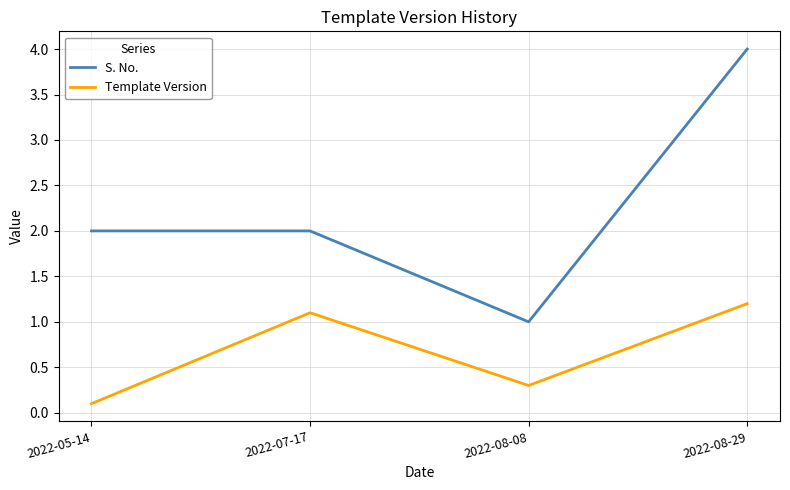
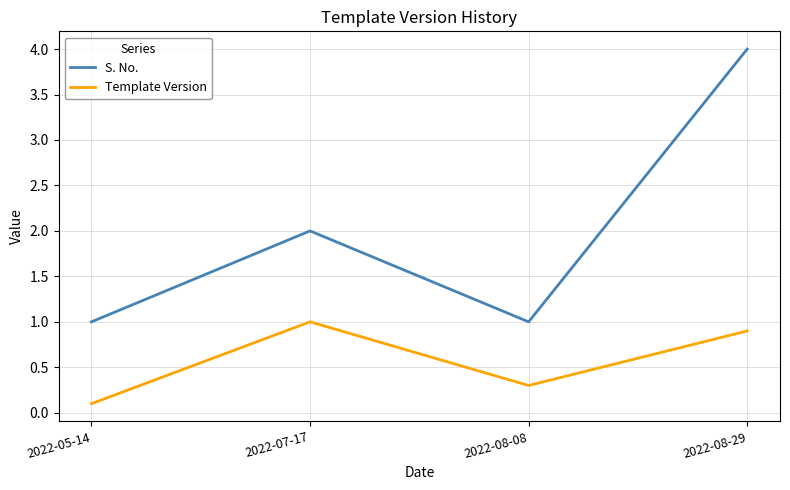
S. No., 2022-05-14: 2 -> 1
Template Version, 2022-07-17: 1.1 -> 1.0
Template Version, 2022-08-29: 1.2 -> 0.9
